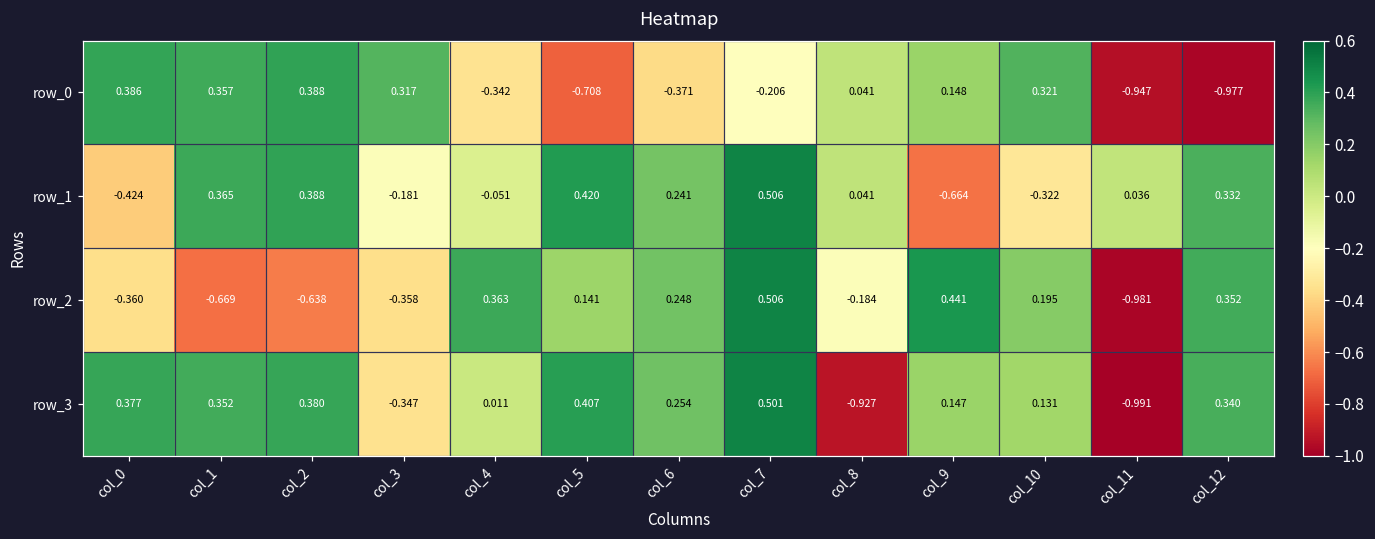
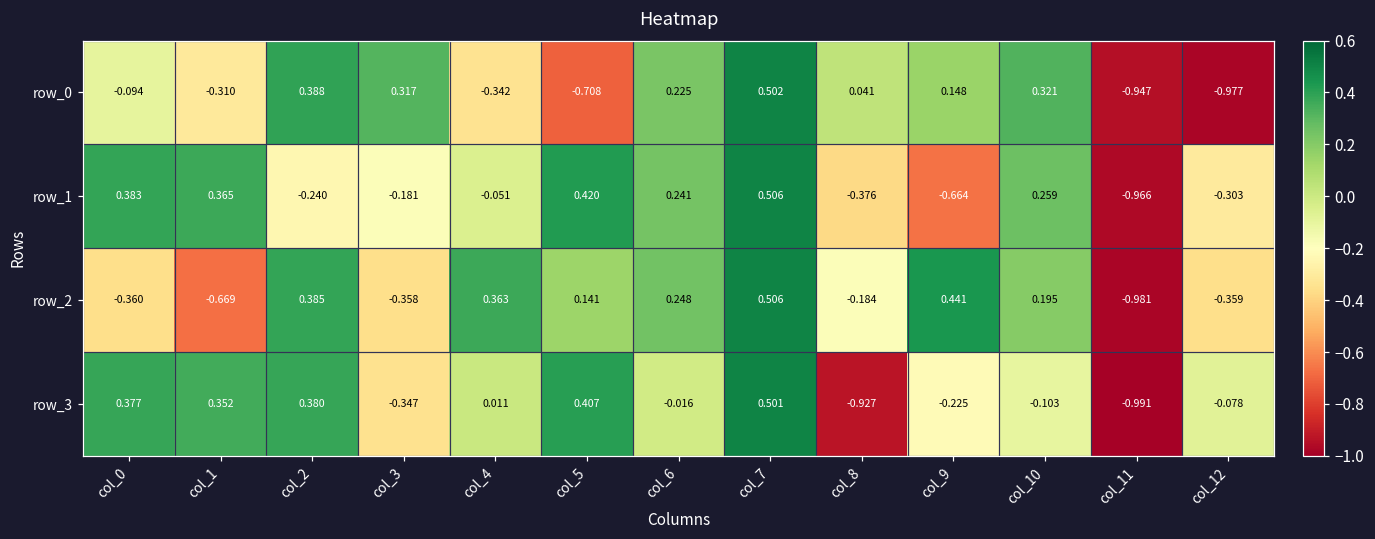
row_0, col_0: 0.386 -> -0.094
row_0, col_1: 0.357 -> -0.310
row_0, col_6: -0.371 -> 0.225
row_0, col_7: -0.206 -> 0.502
row_1, col_0: -0.424 -> 0.383
row_1, col_2: 0.388 -> -0.240
row_1, col_8: 0.041 -> -0.376
row_1, col_10: -0.322 -> 0.259
row_1, col_11: 0.036 -> -0.966
row_1, col_12: 0.332 -> -0.303
row_2, col_2: -0.638 -> 0.385
row_2, col_12: 0.352 -> -0.359
row_3, col_6: 0.254 -> -0.016
row_3, col_9: 0.147 -> -0.225
row_3, col_10: 0.131 -> -0.103
row_3, col_12: 0.340 -> -0.078
